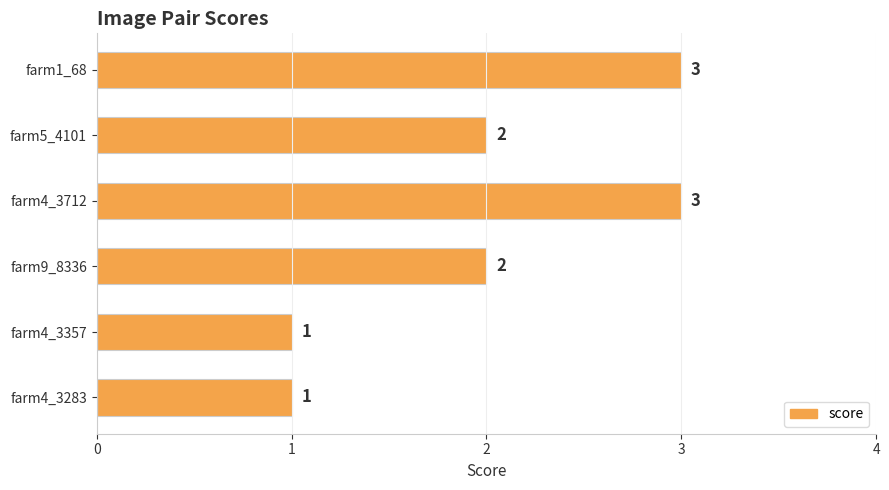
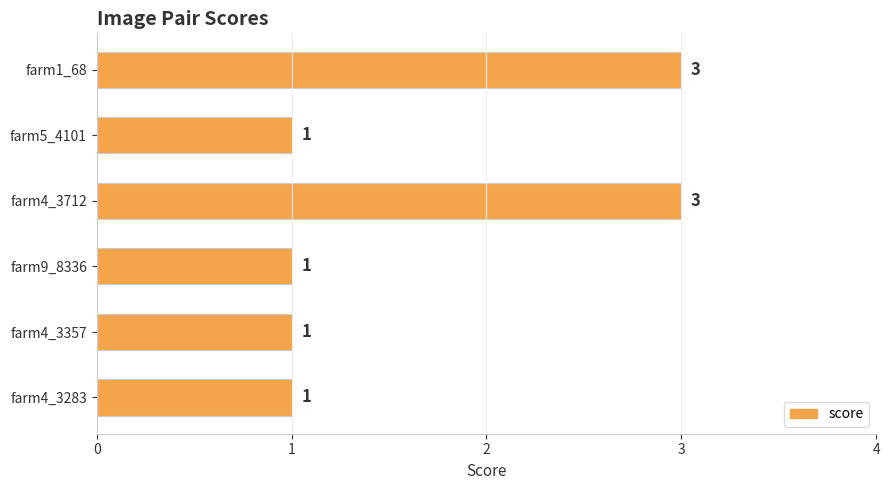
farm5_4101: 2 -> 1
farm9_8336: 2 -> 1
